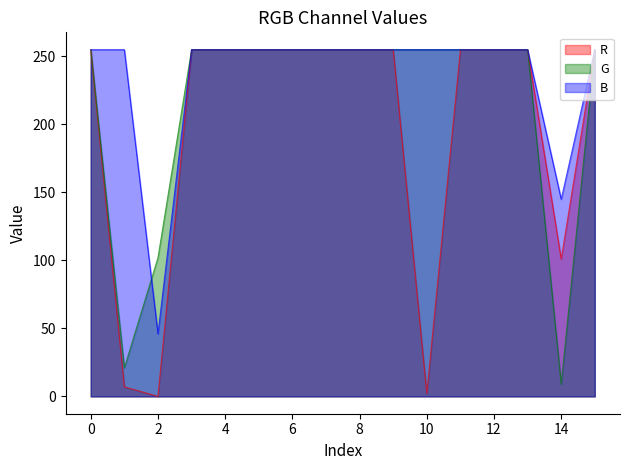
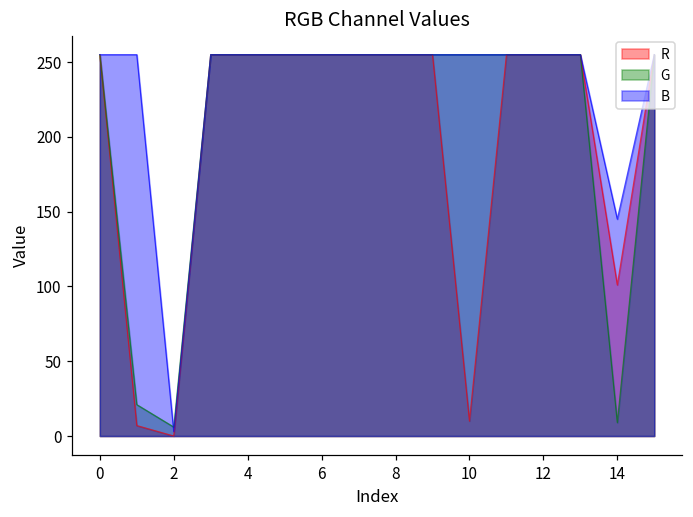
G, 2: 102 -> 6
B, 2: 46 -> 3
R, 10: 2 -> 10
